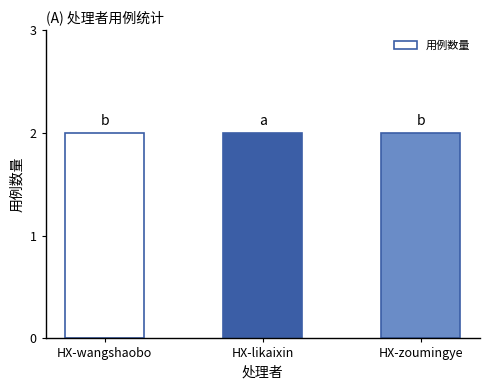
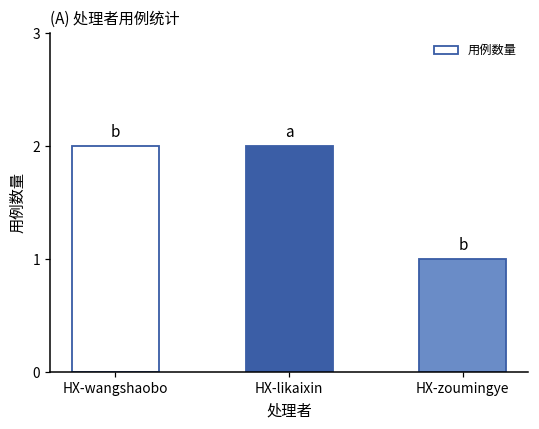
HX-zoumingye: 2 -> 1
